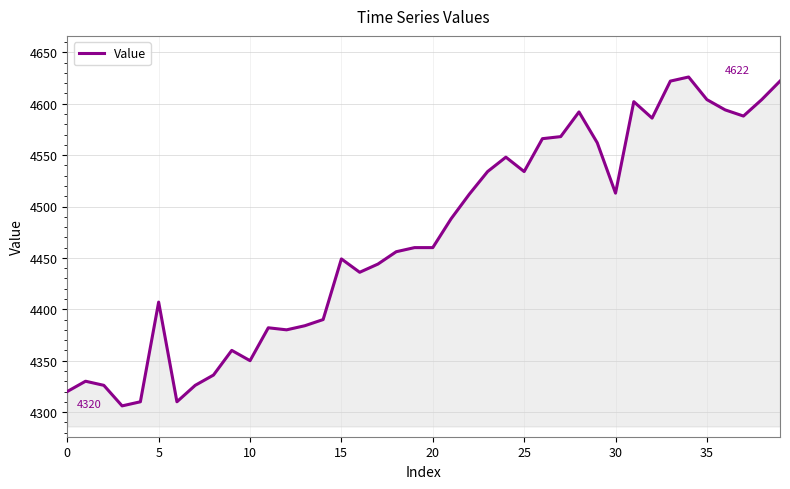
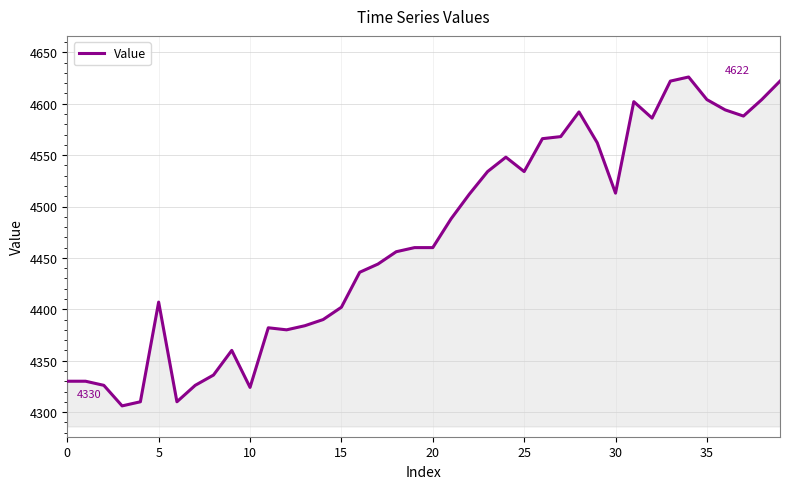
0: 4320 -> 4330
10: 4350 -> 4324
15: 4449 -> 4402
